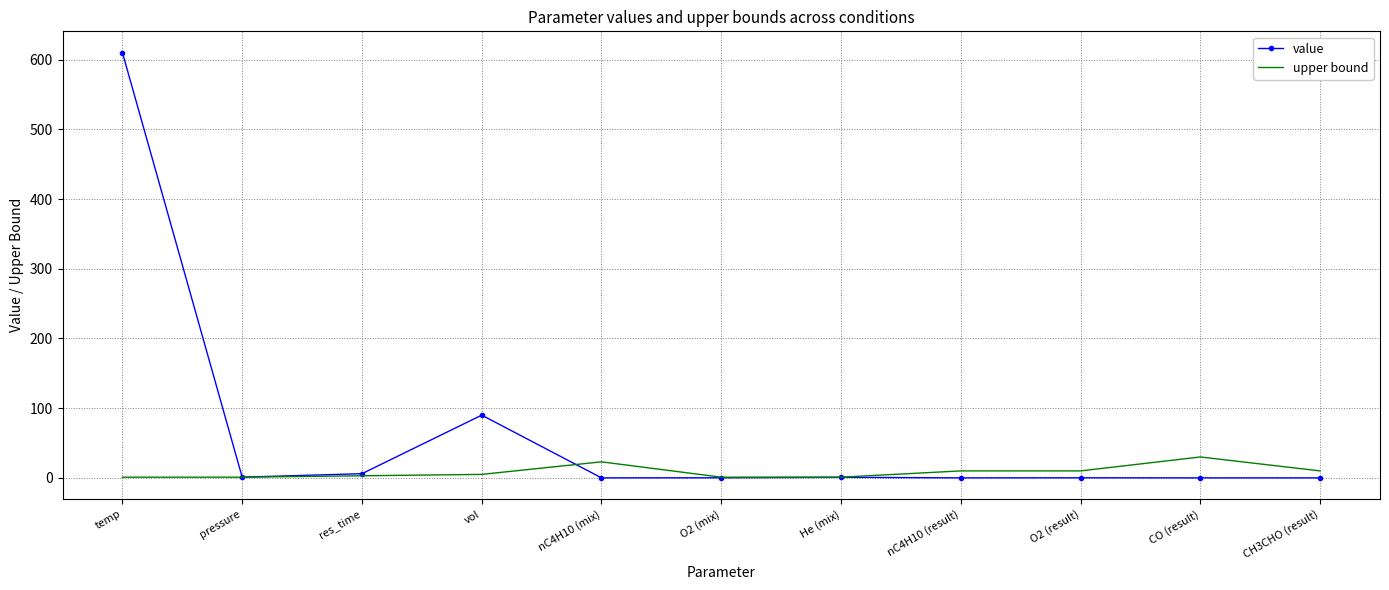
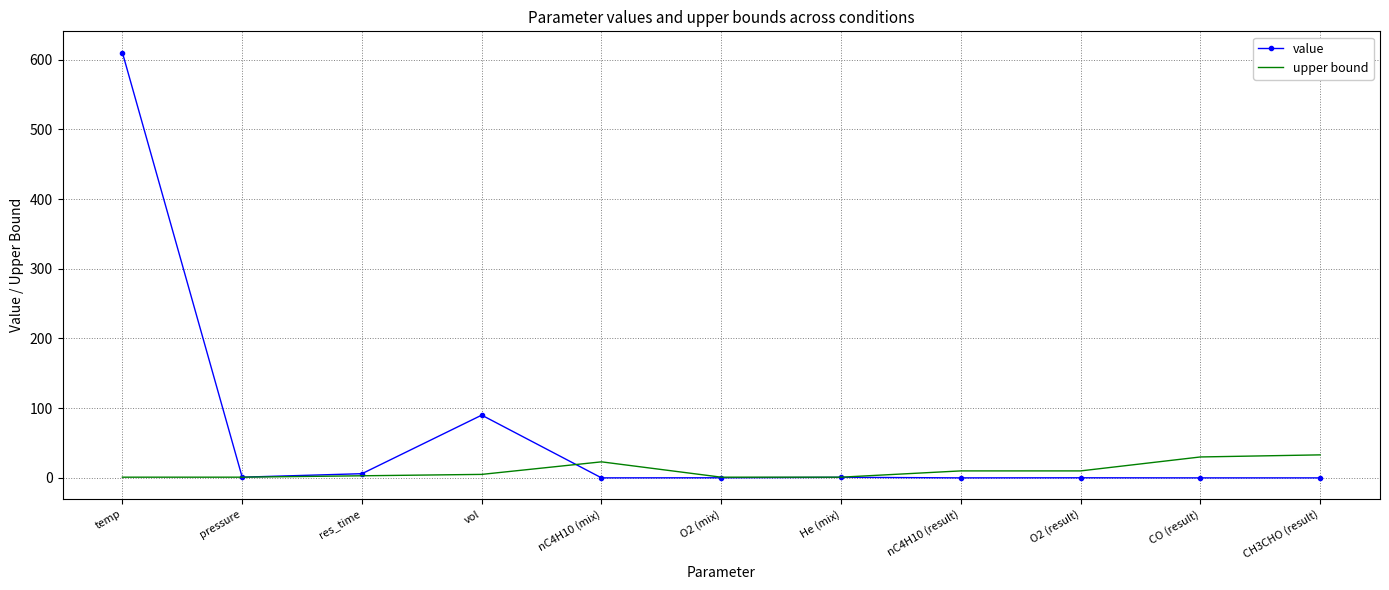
upper bound, CH3CHO (result): 10 -> 30
